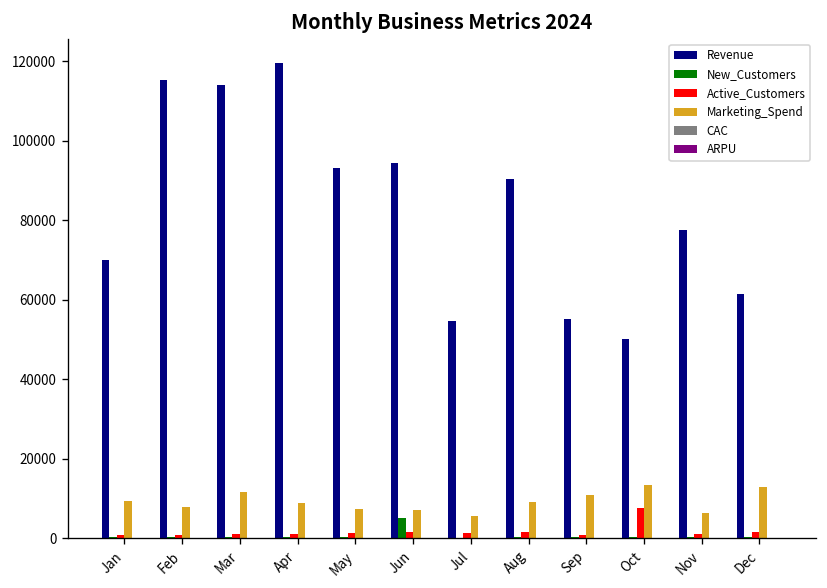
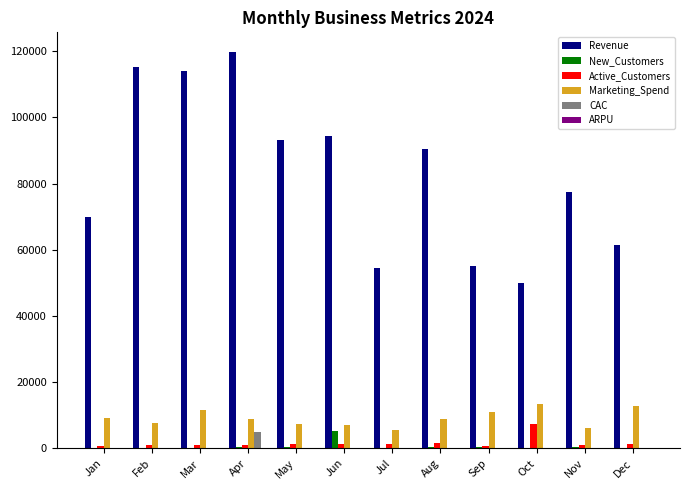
CAC, Apr: 0 -> 5000
